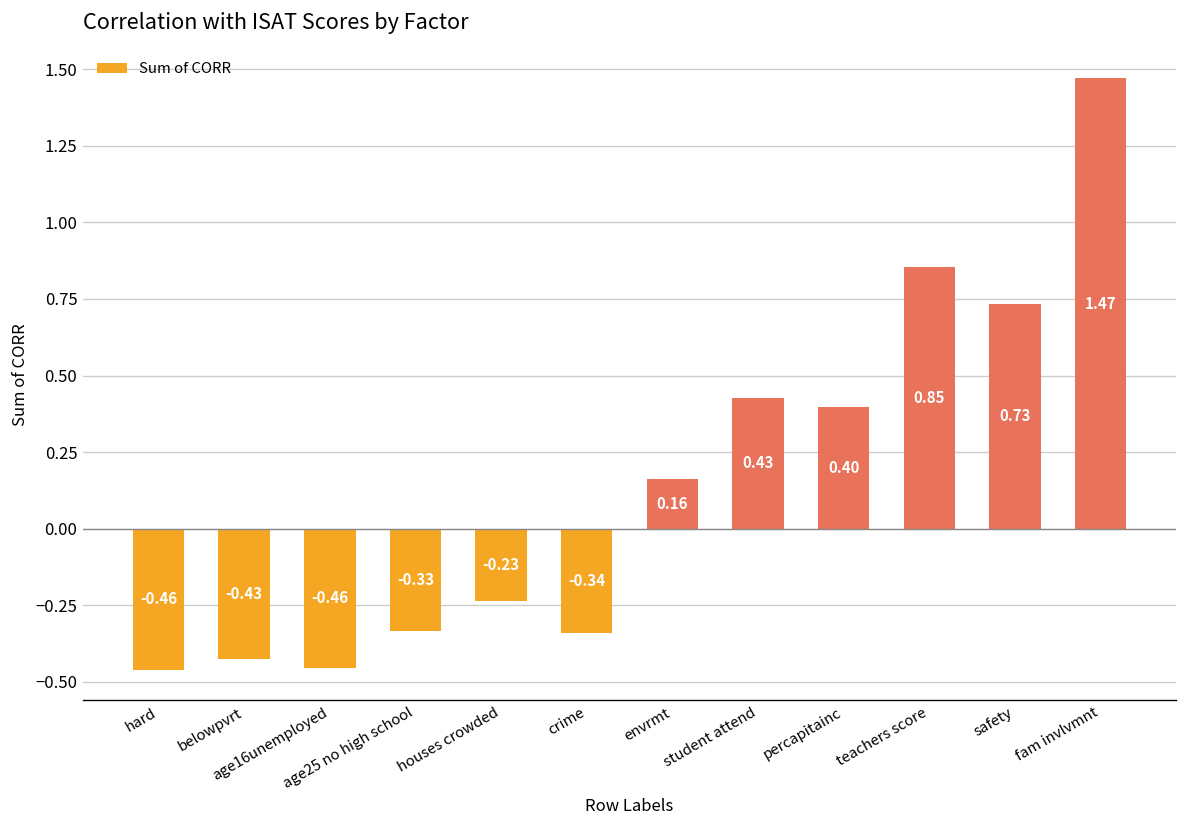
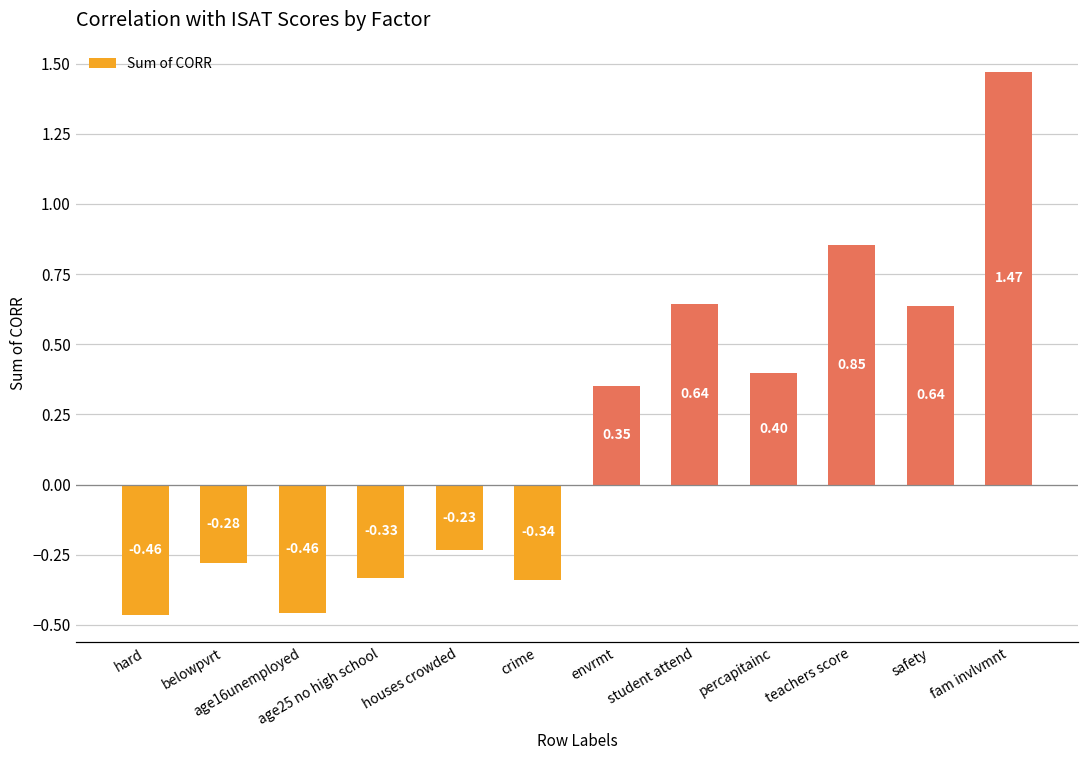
belowpvrt: -0.43 -> -0.28
envrmt: 0.16 -> 0.35
student attend: 0.43 -> 0.64
safety: 0.73 -> 0.64
